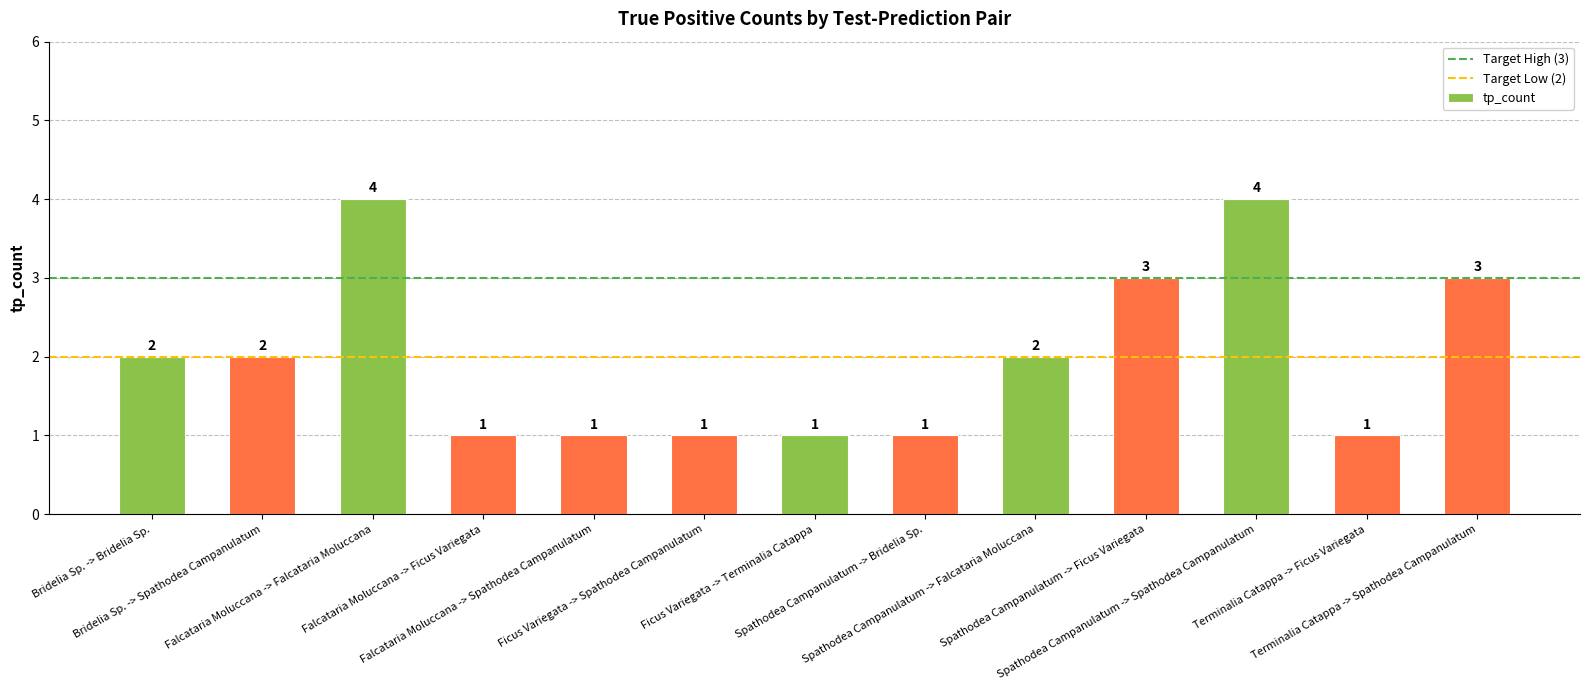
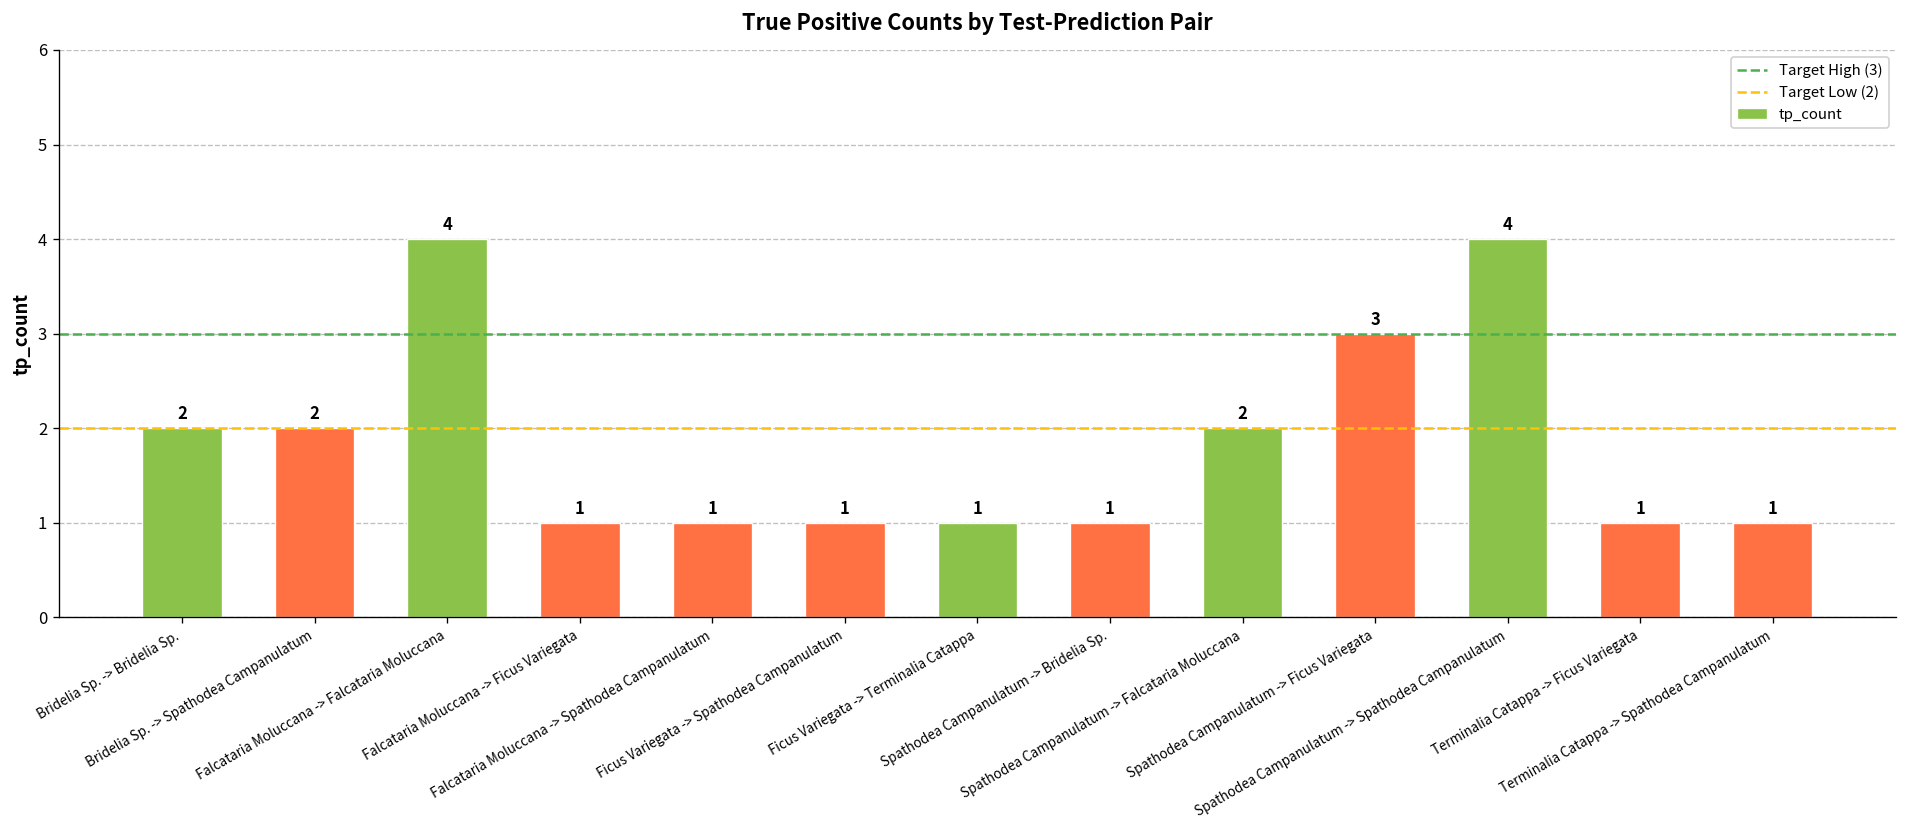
Terminalia Catappa -> Spathodea Campanulatum: 3 -> 1
